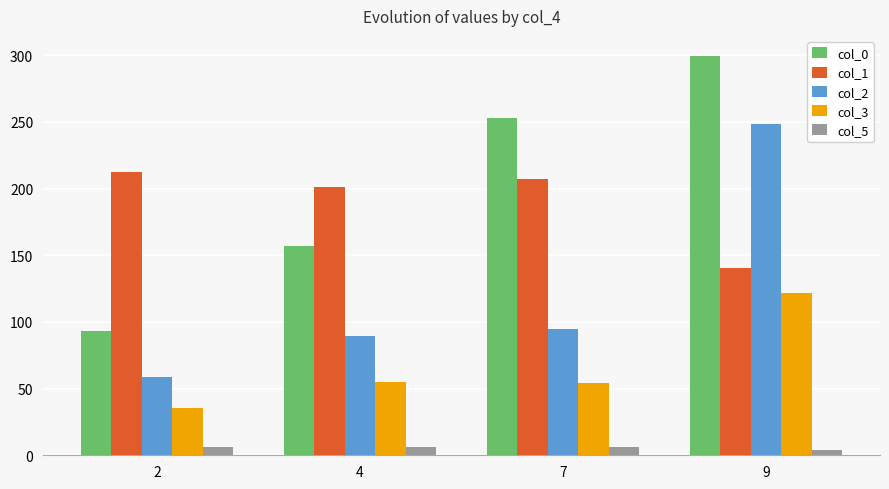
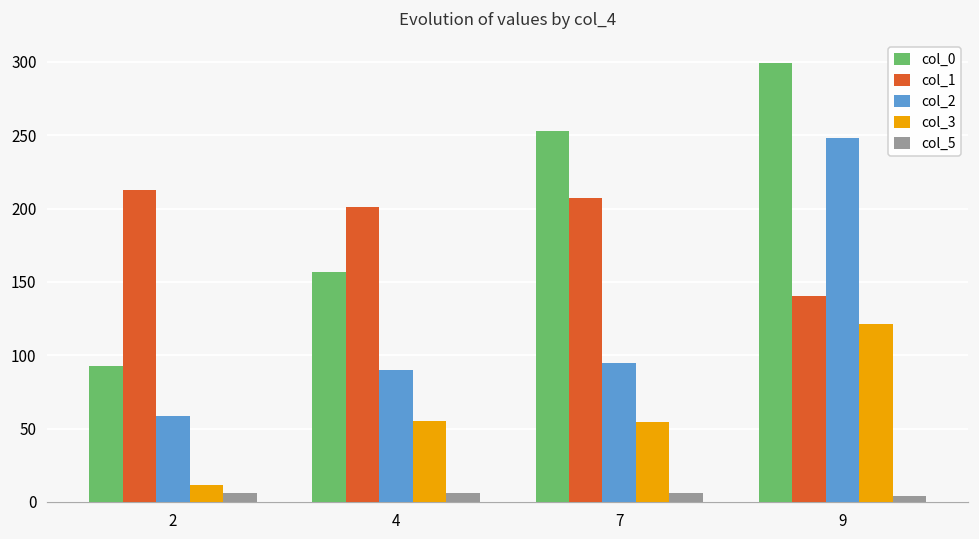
col_3, 2: 36 -> 11
